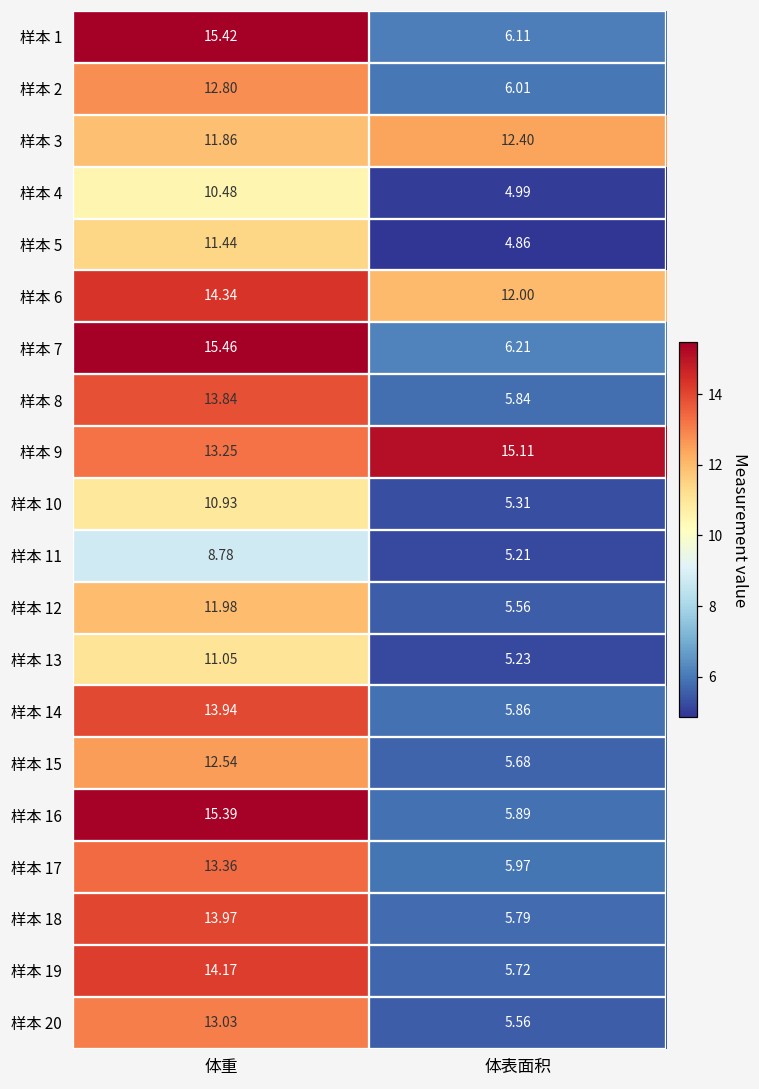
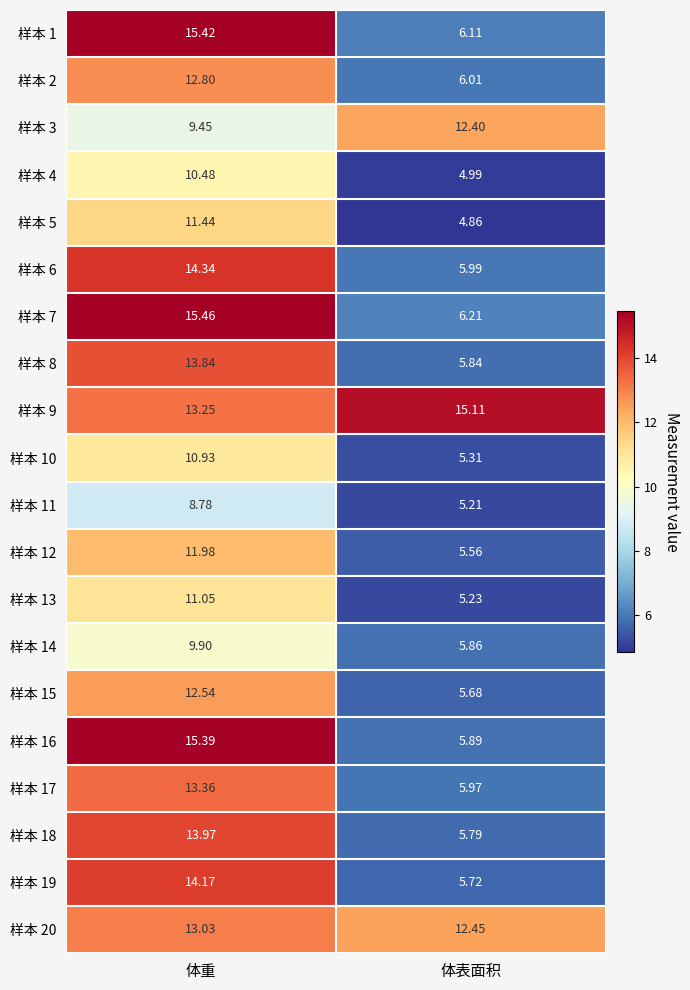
样本 3, 体重: 11.86 -> 9.45
样本 6, 体表面积: 12.00 -> 5.99
样本 14, 体重: 13.94 -> 9.90
样本 20, 体表面积: 5.56 -> 12.45
